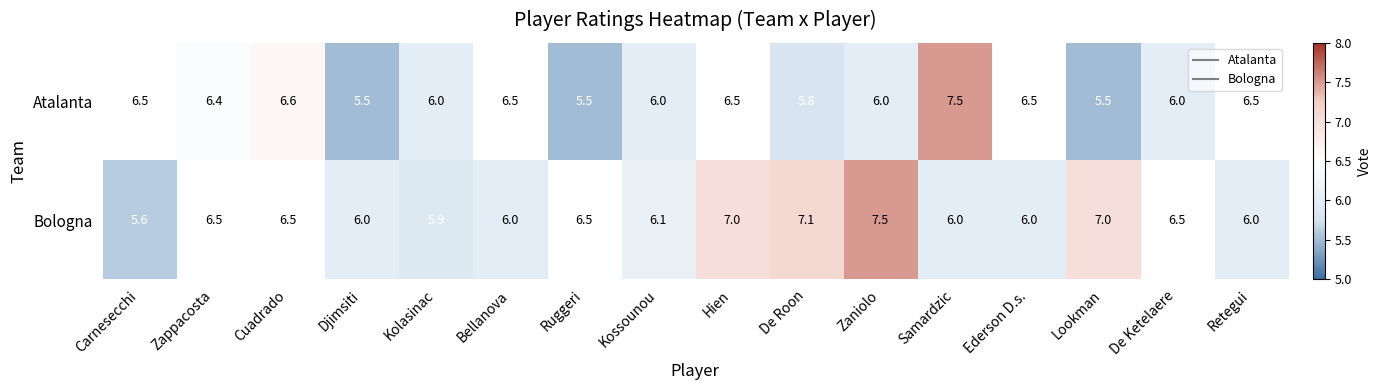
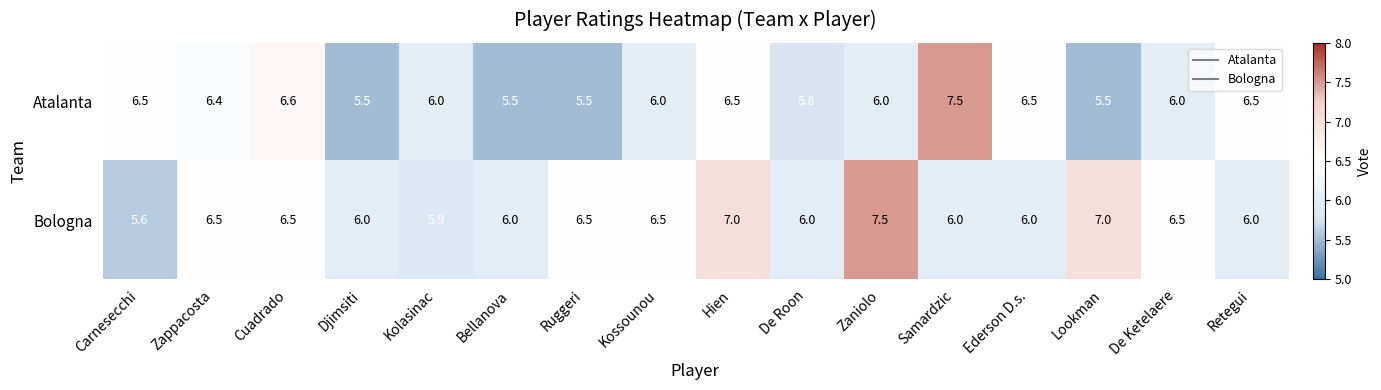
Atalanta, Bellanova: 6.5 -> 5.5
Bologna, Kossounou: 6.1 -> 6.5
Bologna, De Roon: 7.1 -> 6.0
